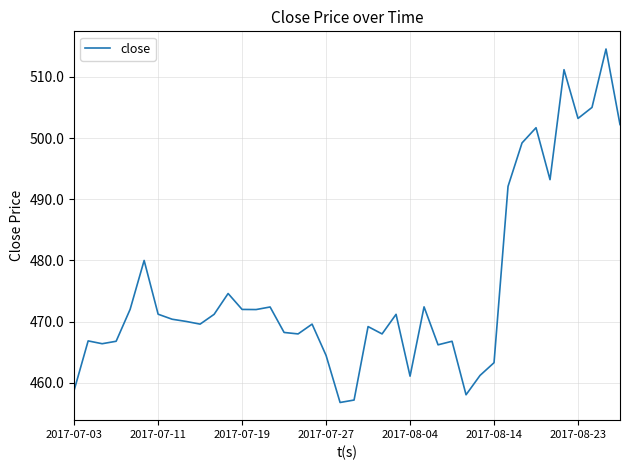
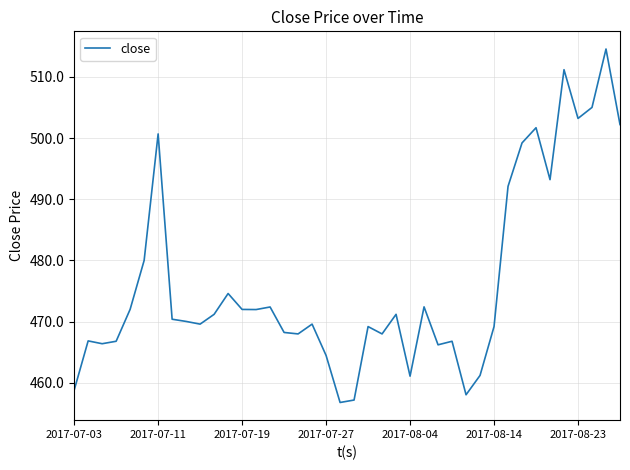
2017-07-11: 471 -> 501
2017-08-14: 463 -> 469
